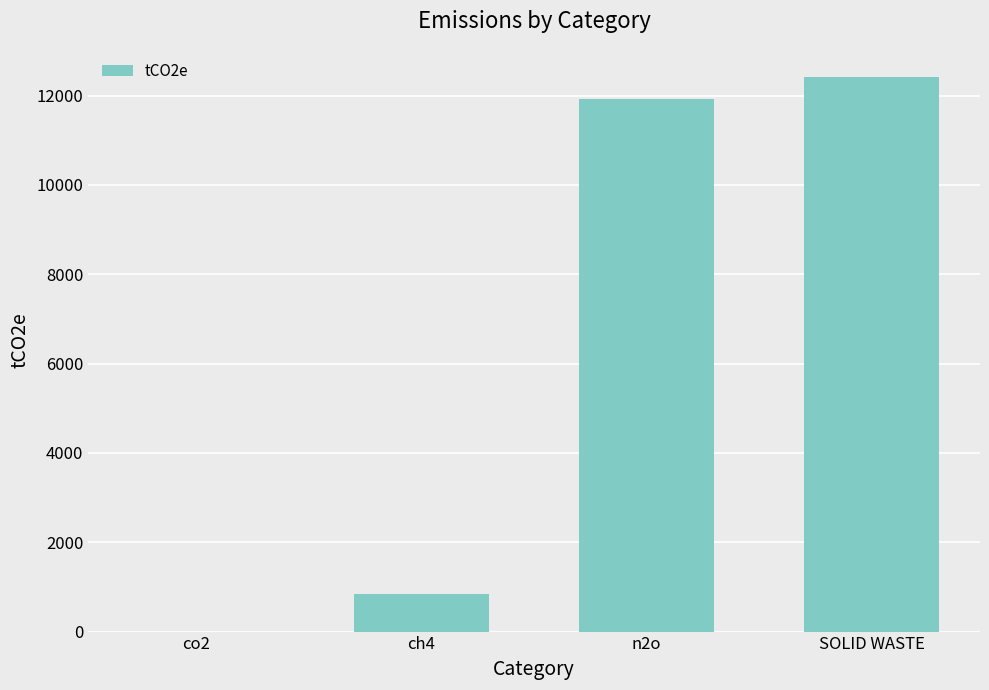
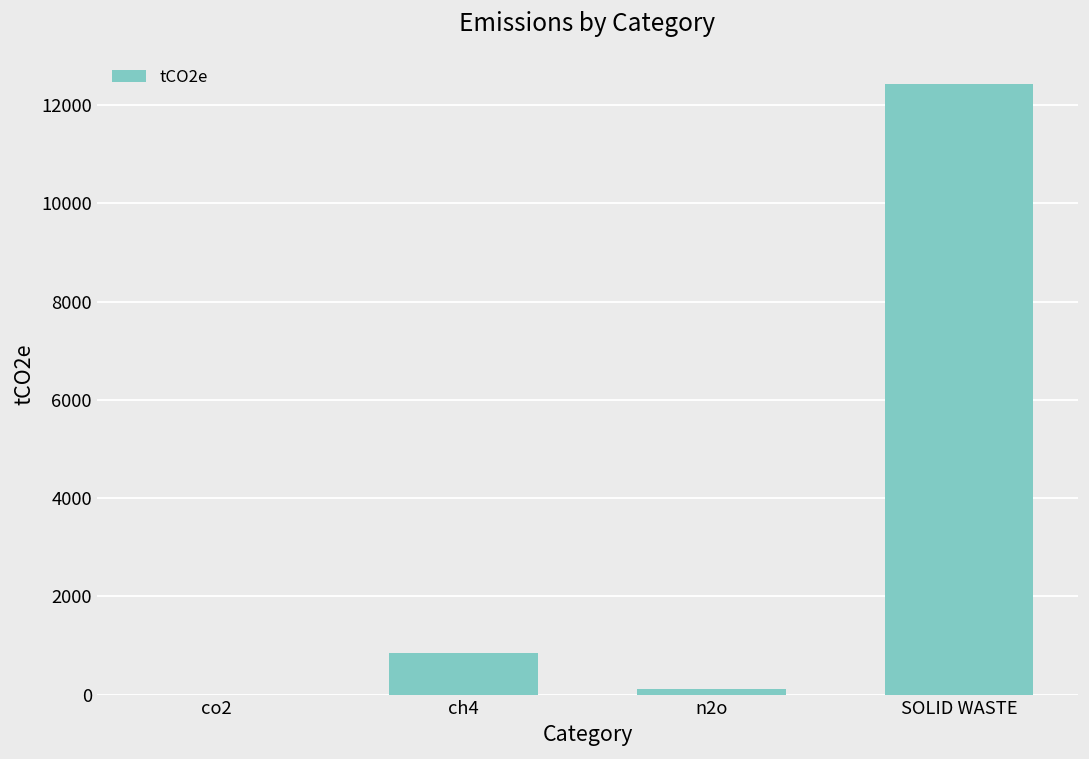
n2o: 11900 -> 100
